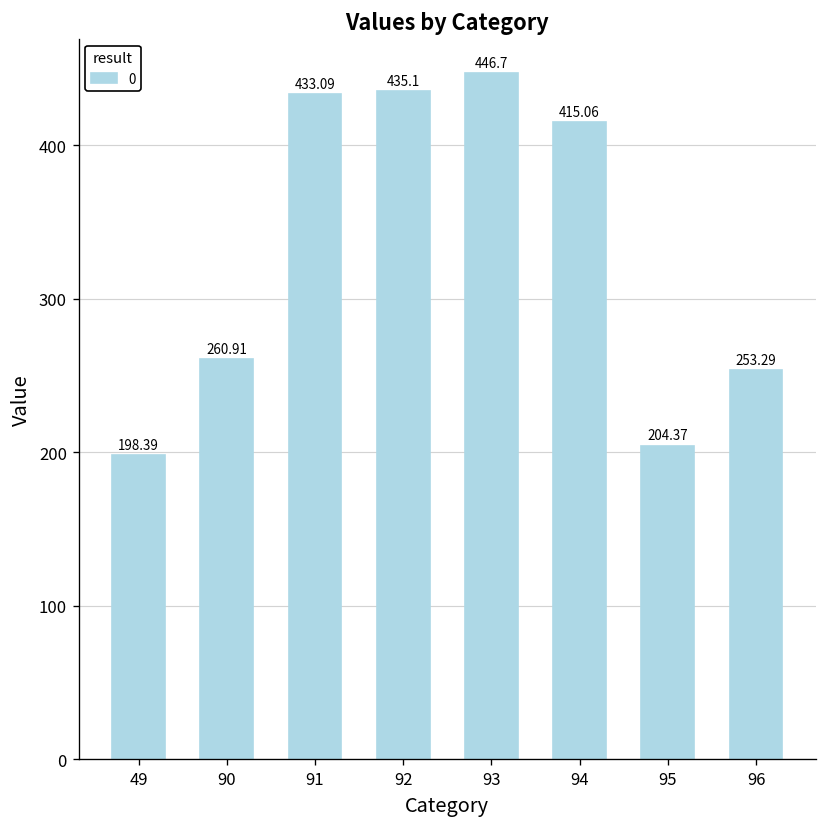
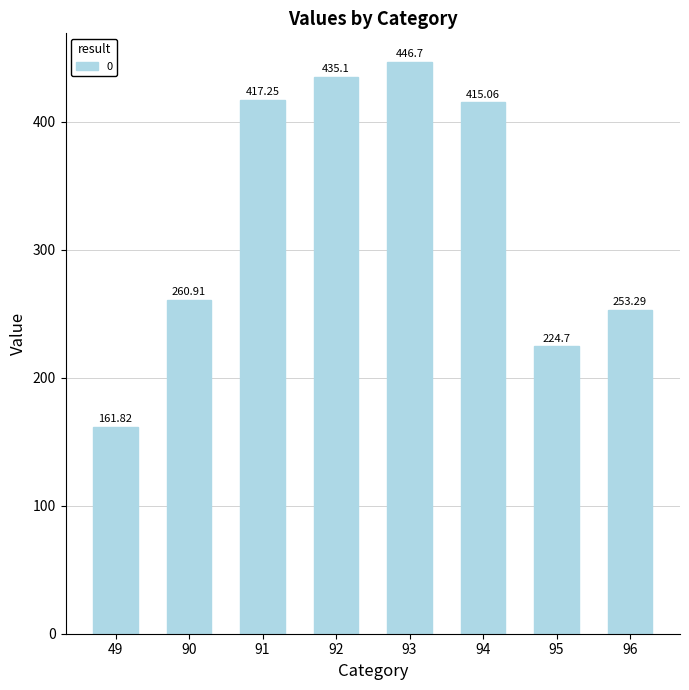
49: 198.39 -> 161.82
91: 433.09 -> 417.25
95: 204.37 -> 224.7
